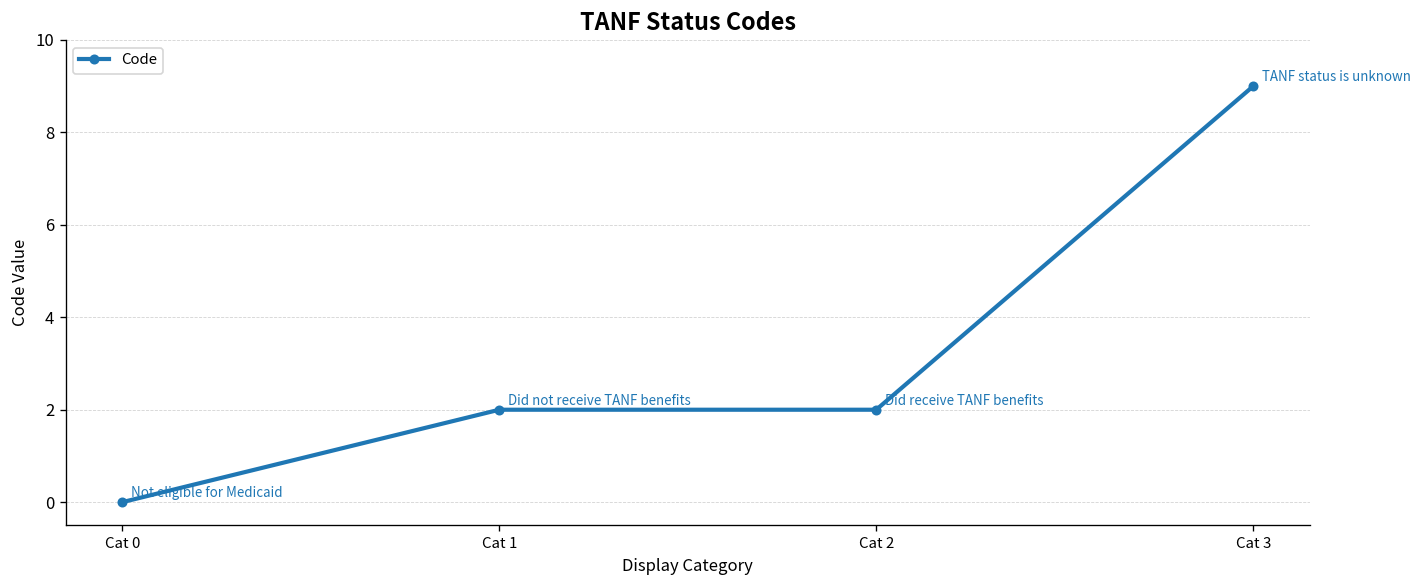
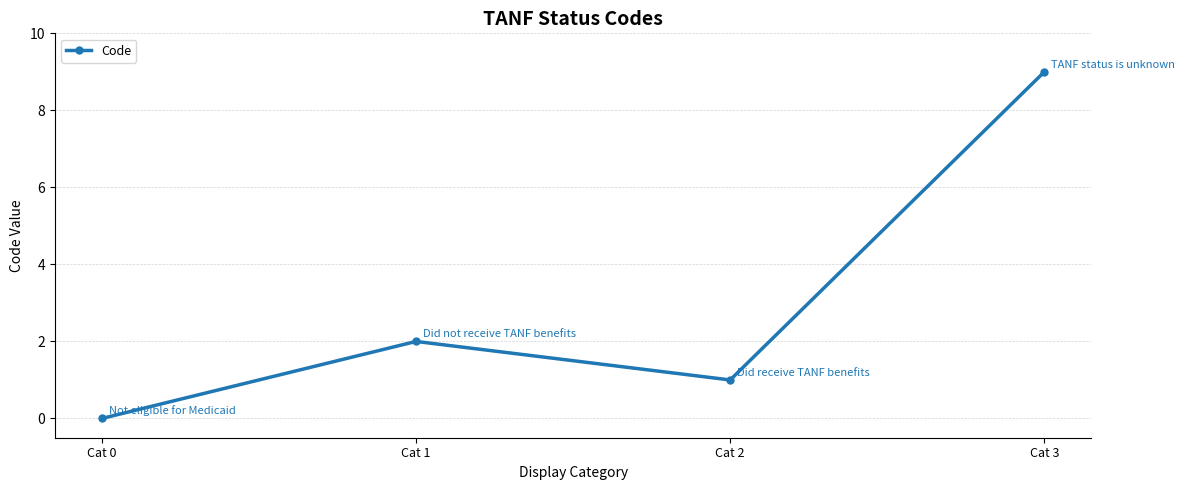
Cat 2: 2 -> 1
